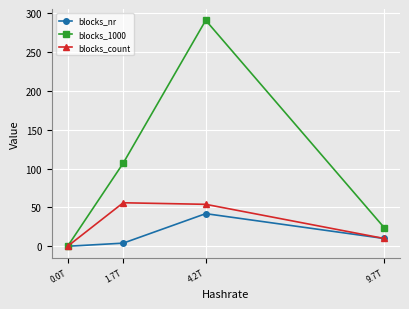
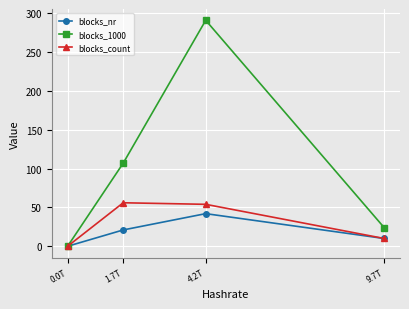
blocks_nr, 1.7T: 0 -> 20
